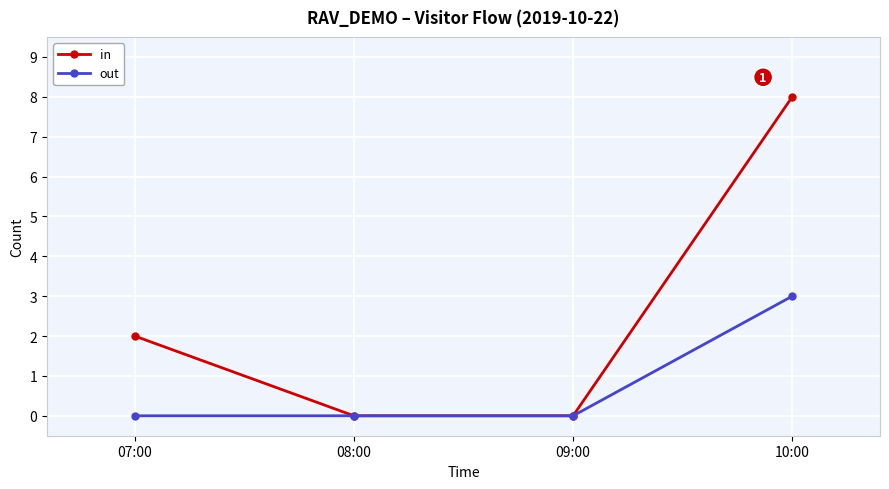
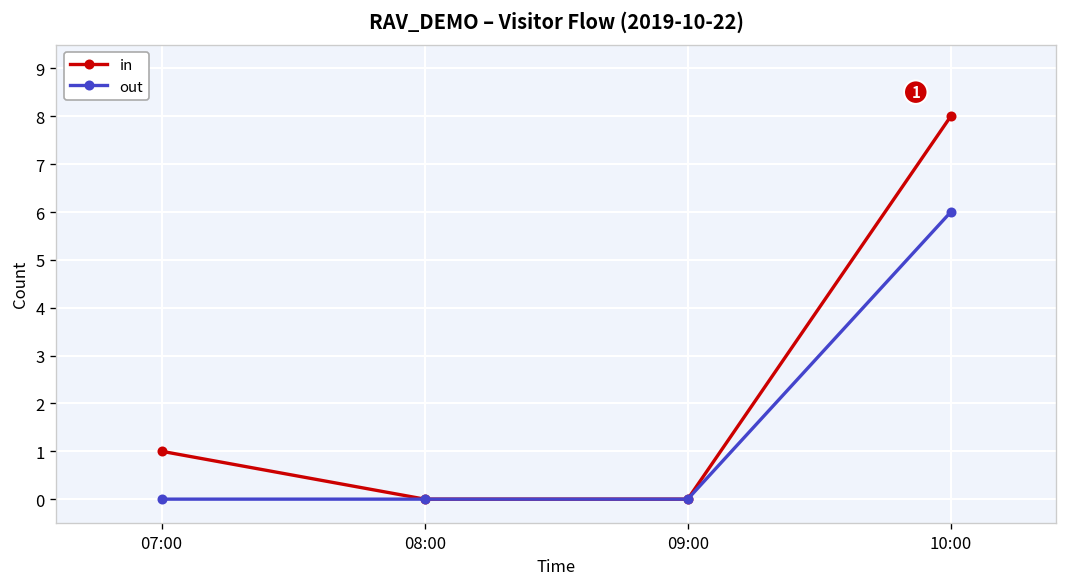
in, 07:00: 2 -> 1
out, 10:00: 3 -> 6
